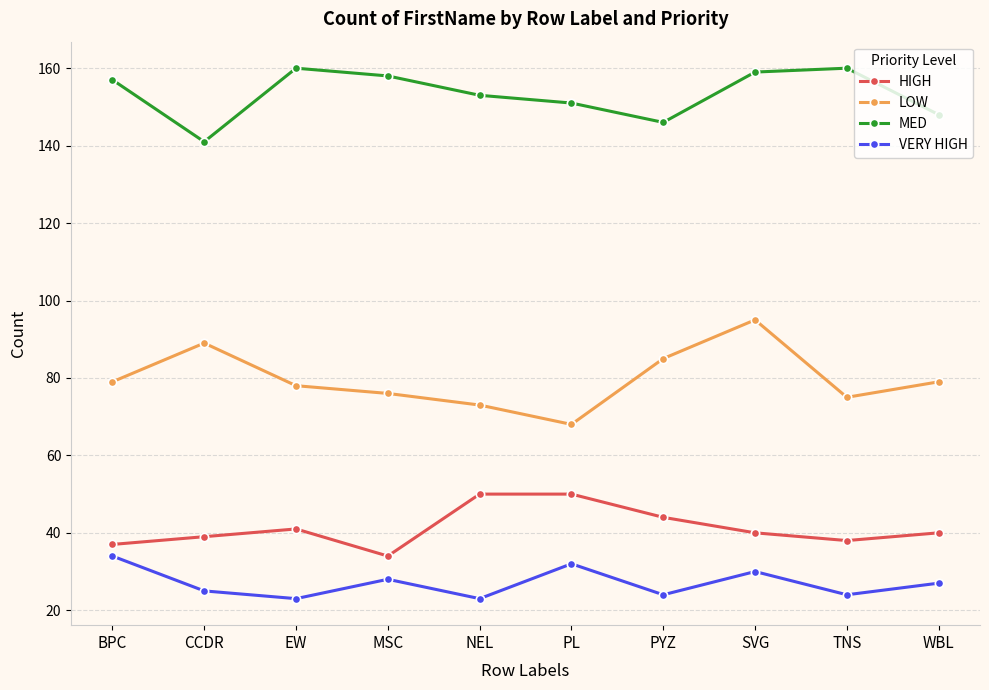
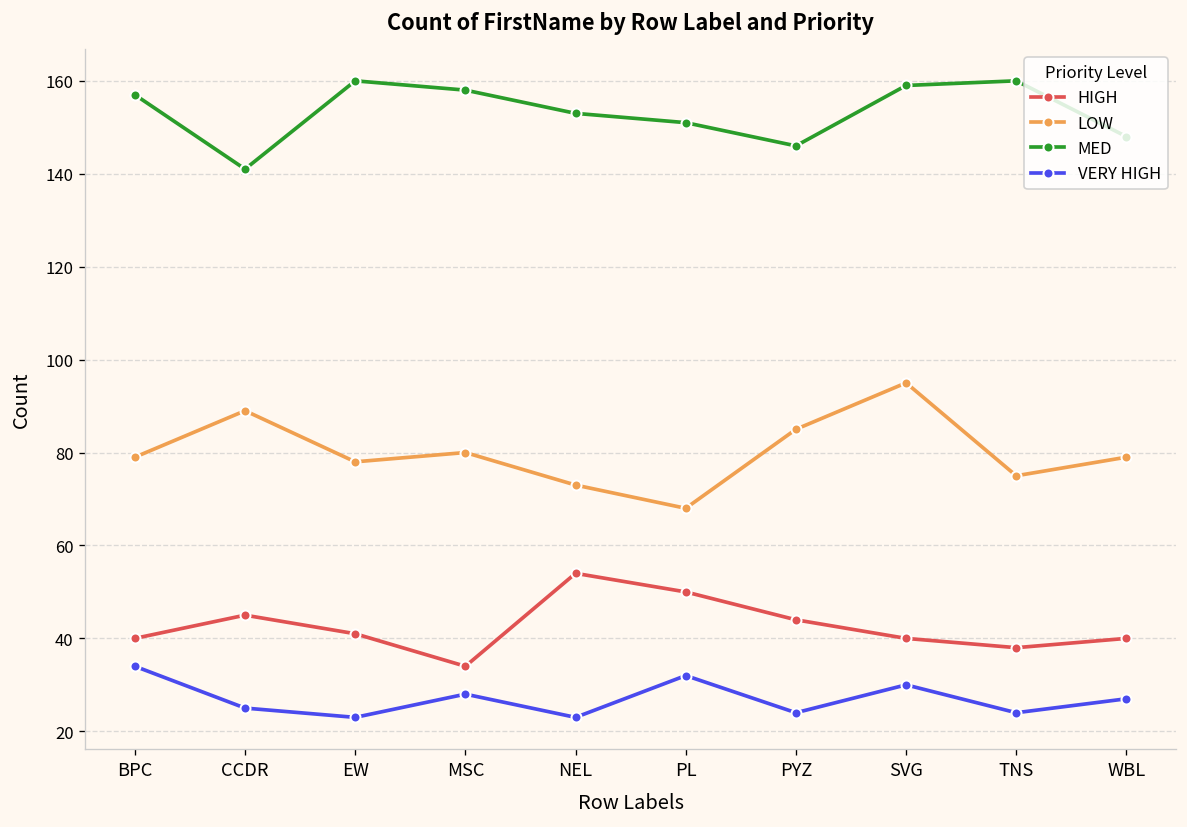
HIGH, BPC: 37 -> 40
HIGH, CCDR: 39 -> 45
LOW, MSC: 76 -> 80
HIGH, NEL: 50 -> 54
